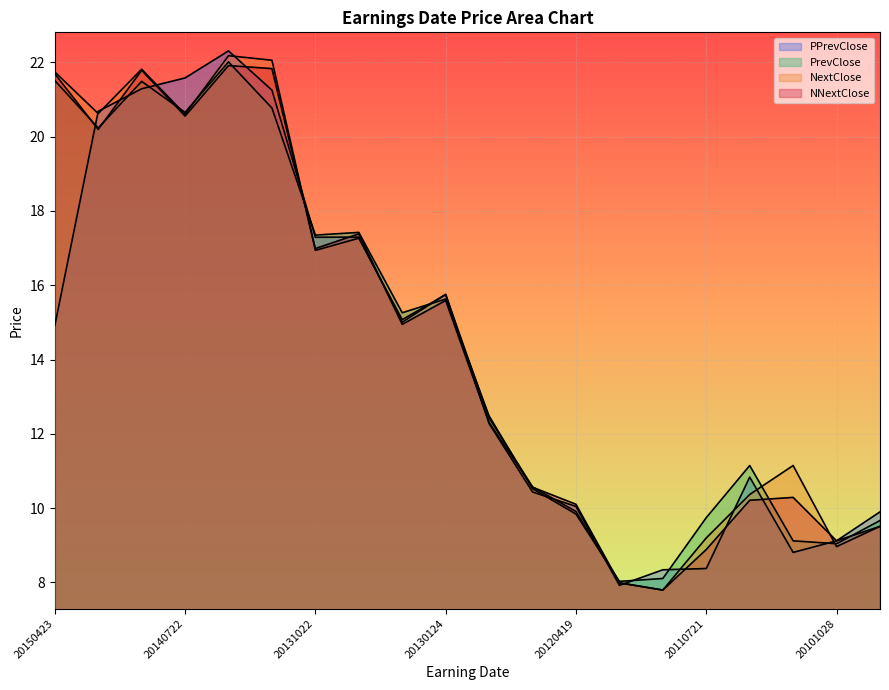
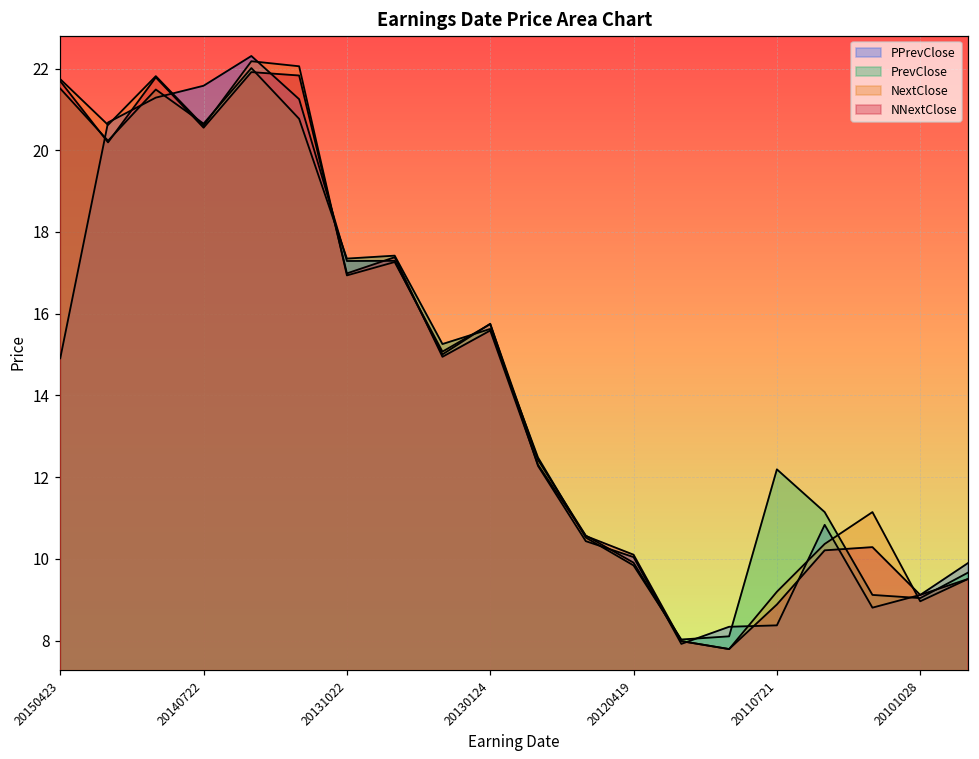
PrevClose, 20110721: 9.7 -> 12.2
